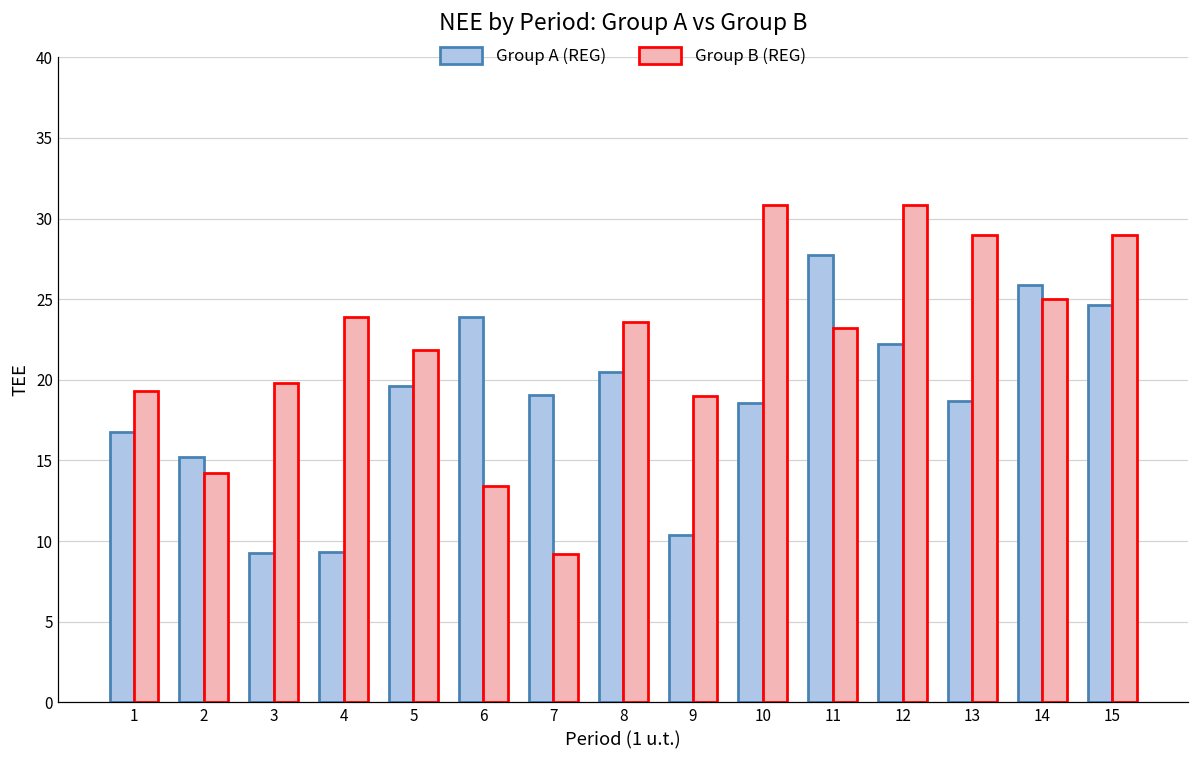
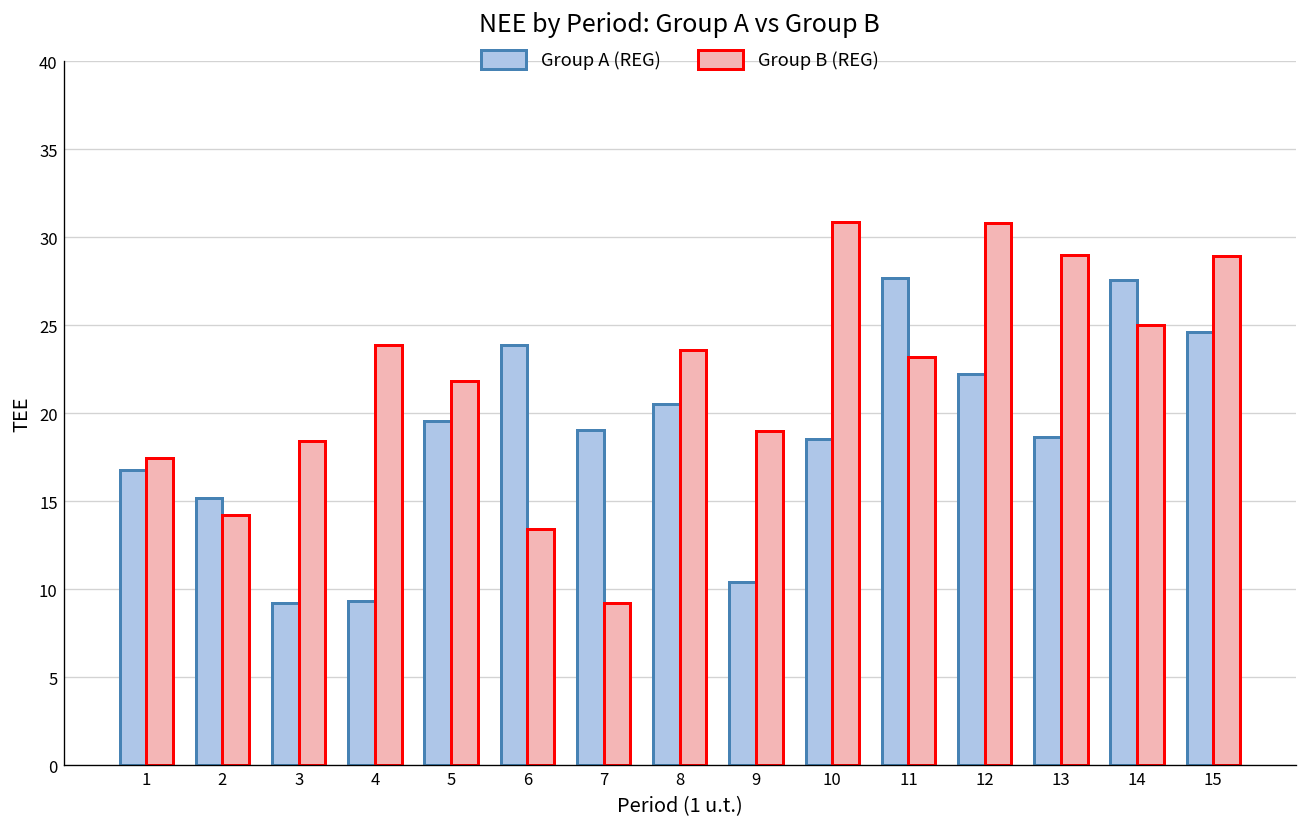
Group B (REG), 1: 19.3 -> 17.5
Group B (REG), 3: 19.8 -> 18.4
Group A (REG), 14: 25.9 -> 27.6
